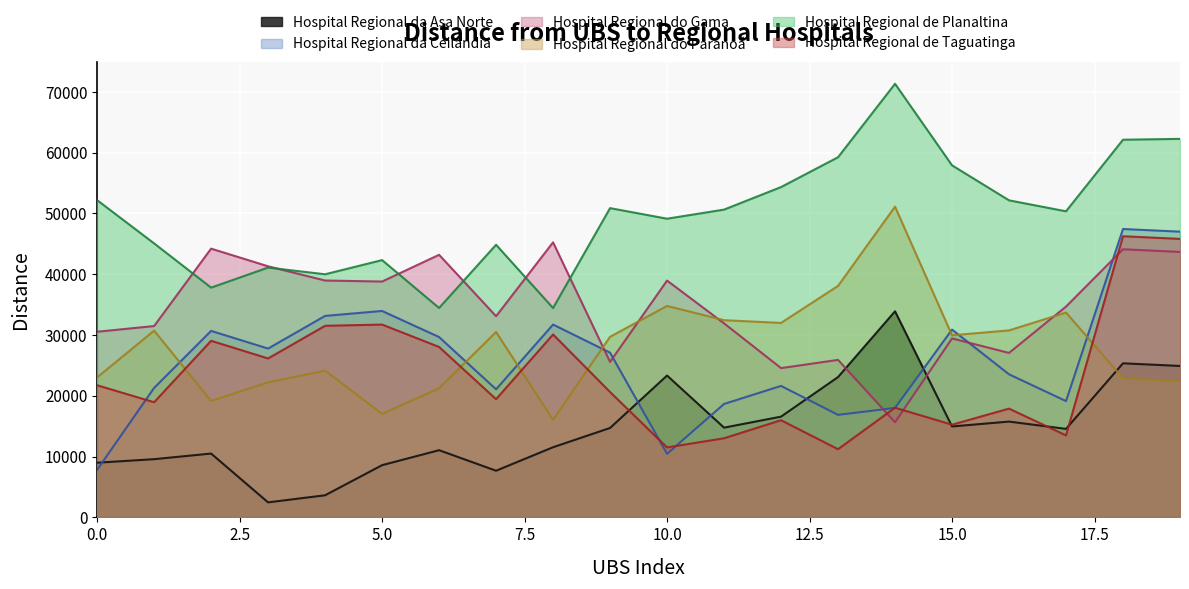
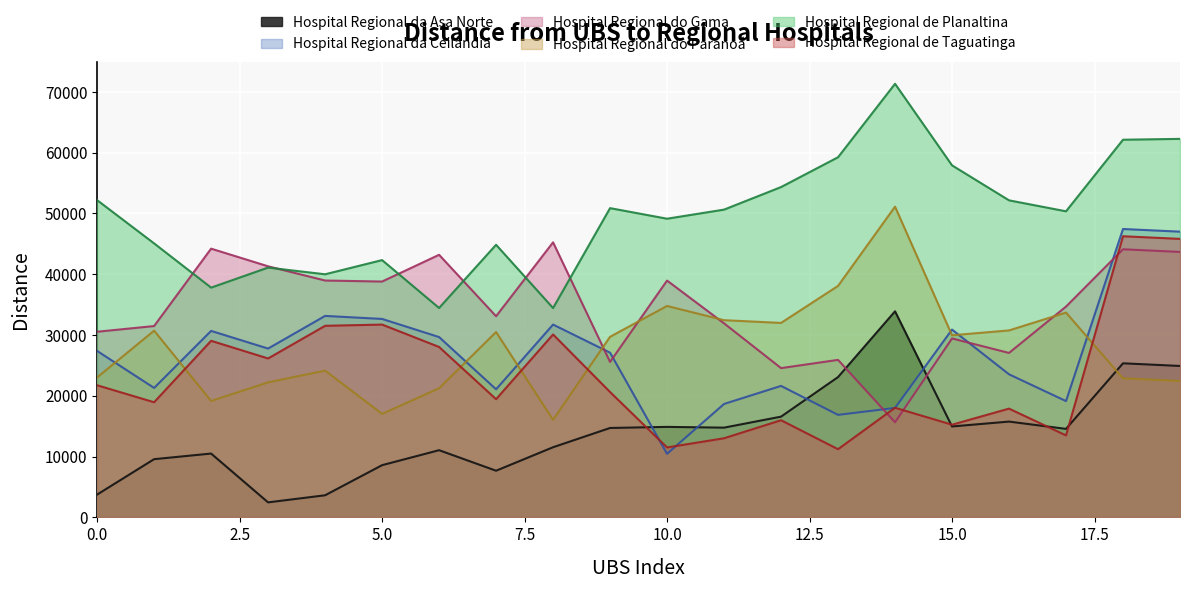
Hospital Regional da Asa Norte, 0.0: 9000 -> 4000
Hospital Regional da Ceilândia, 0.0: 8000 -> 27000
Hospital Regional da Ceilândia, 5.0: 34000 -> 33000
Hospital Regional da Asa Norte, 10.0: 23000 -> 15000
